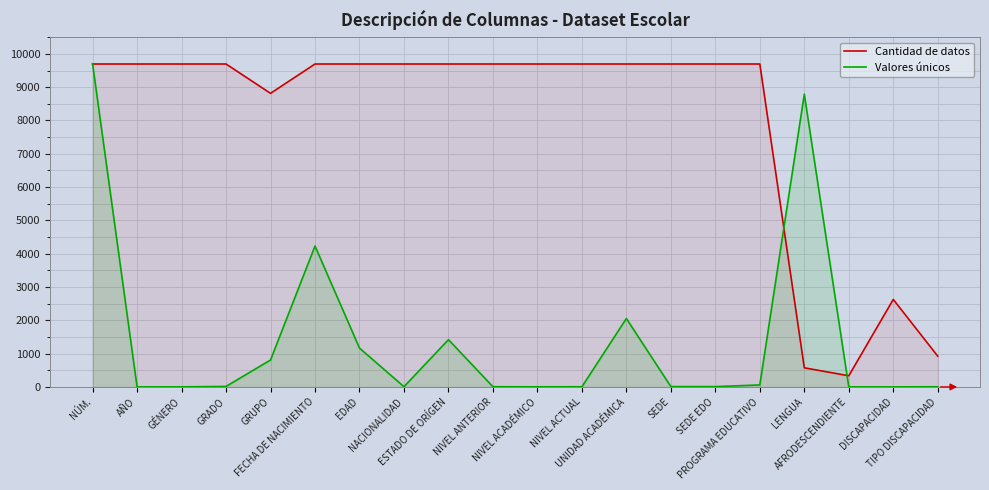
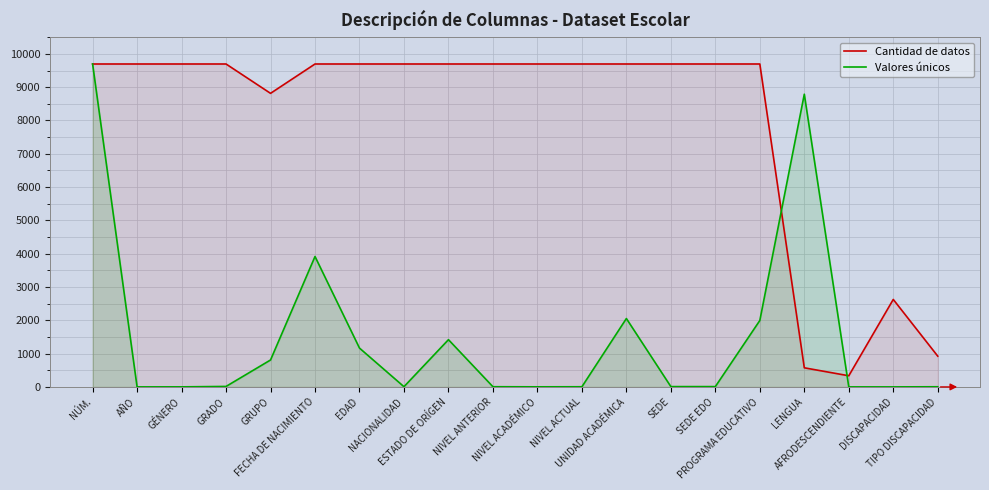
Valores únicos, FECHA DE NACIMIENTO: 4200 -> 3900
Valores únicos, PROGRAMA EDUCATIVO: 100 -> 2000
